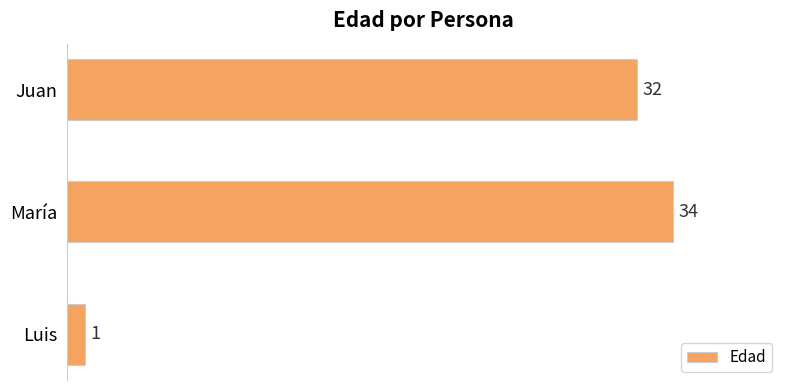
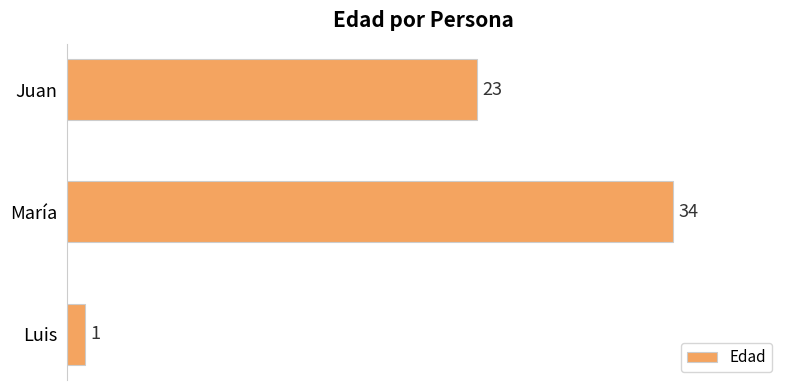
Juan: 32 -> 23
